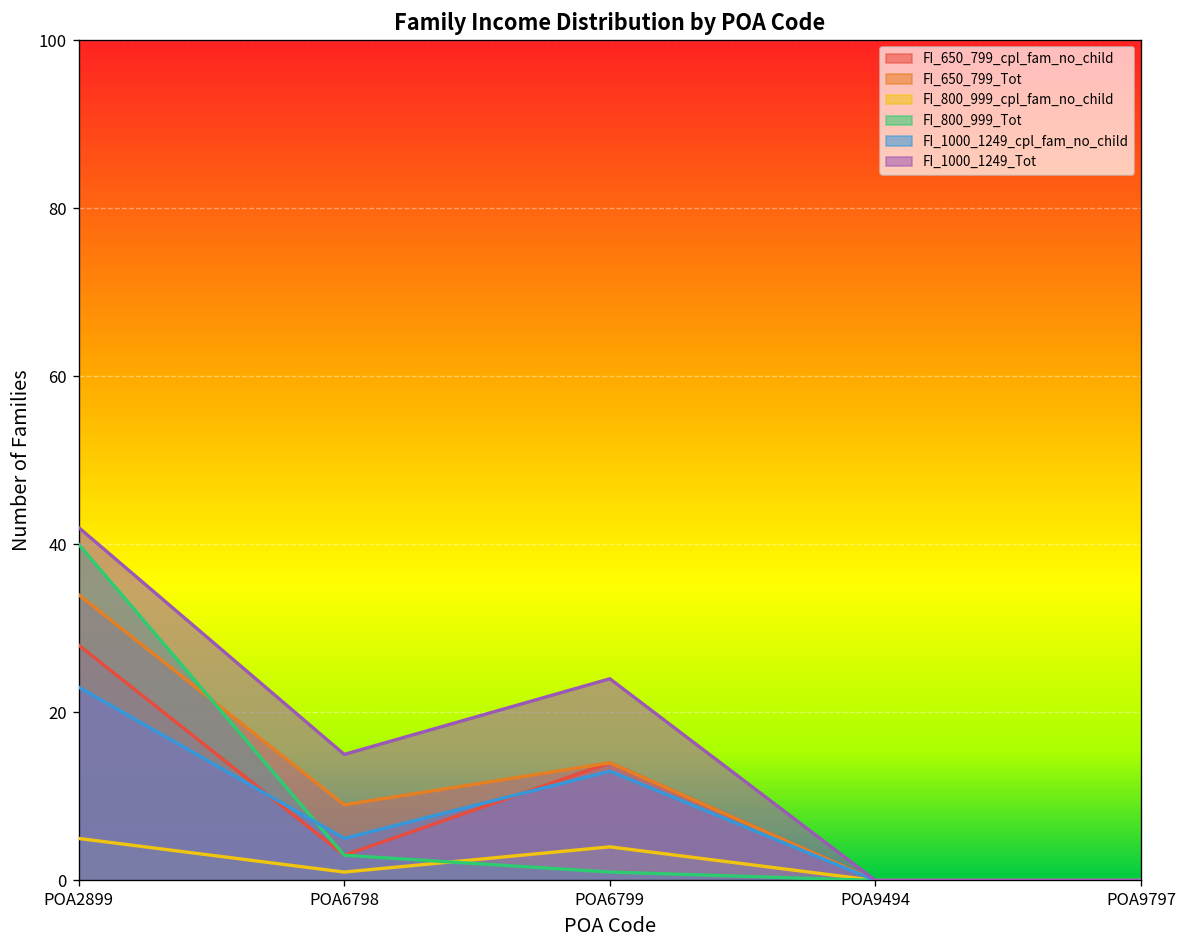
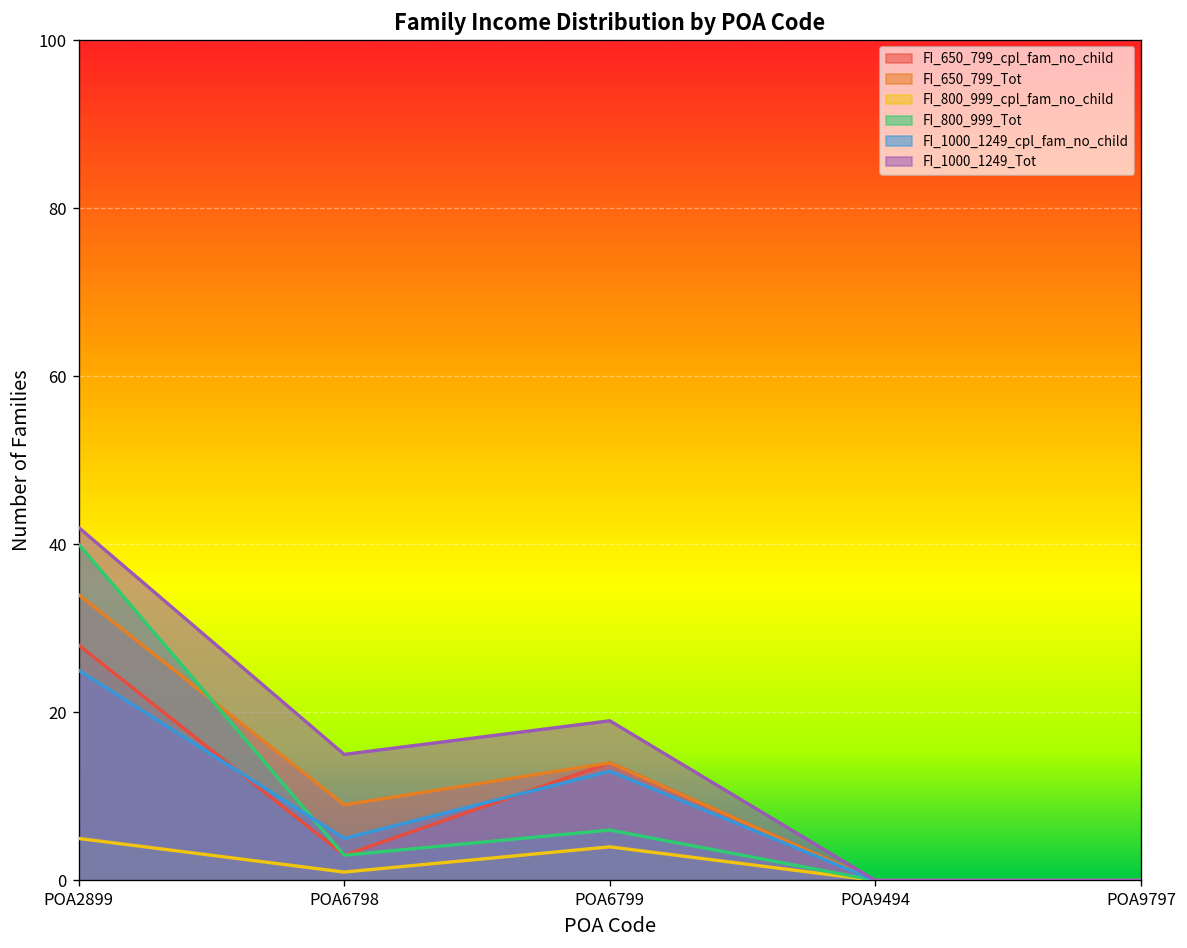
FI_1000_1249_cpl_fam_no_child, POA2899: 23 -> 25
FI_800_999_Tot, POA6799: 1 -> 6
FI_1000_1249_Tot, POA6799: 24 -> 19
